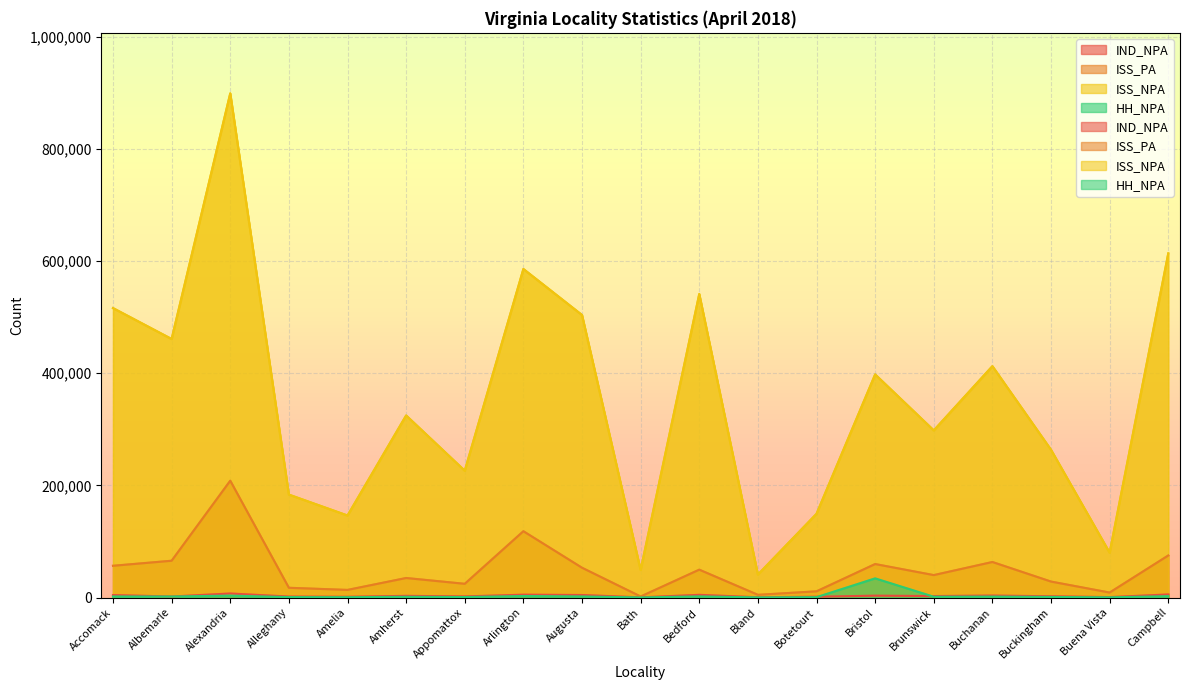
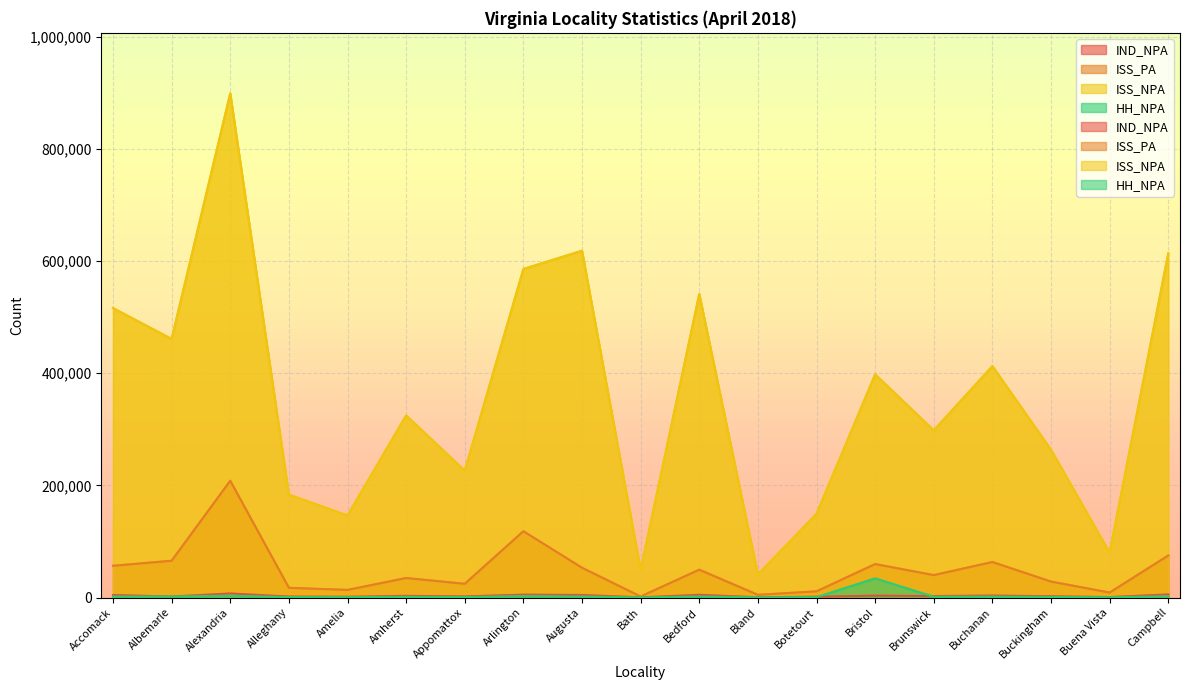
ISS_NPA, Augusta: 500,000 -> 620,000
